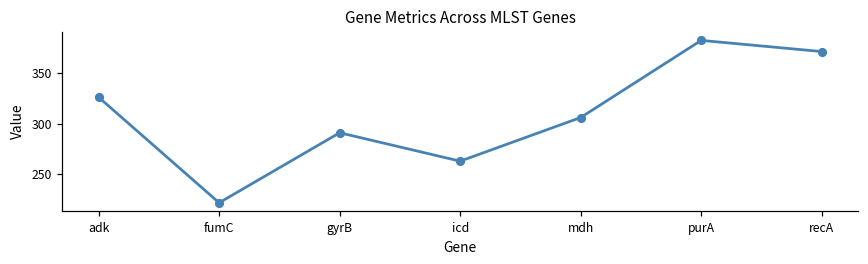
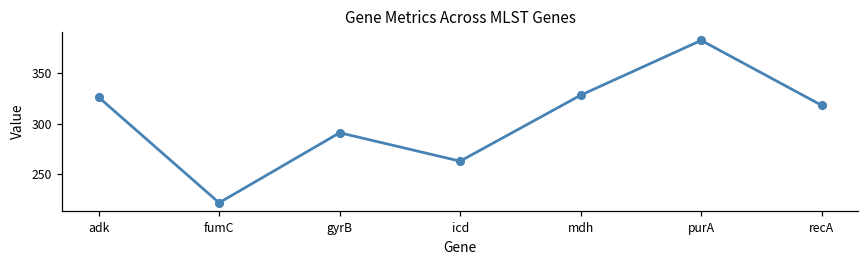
mdh: 310 -> 330
recA: 370 -> 320
